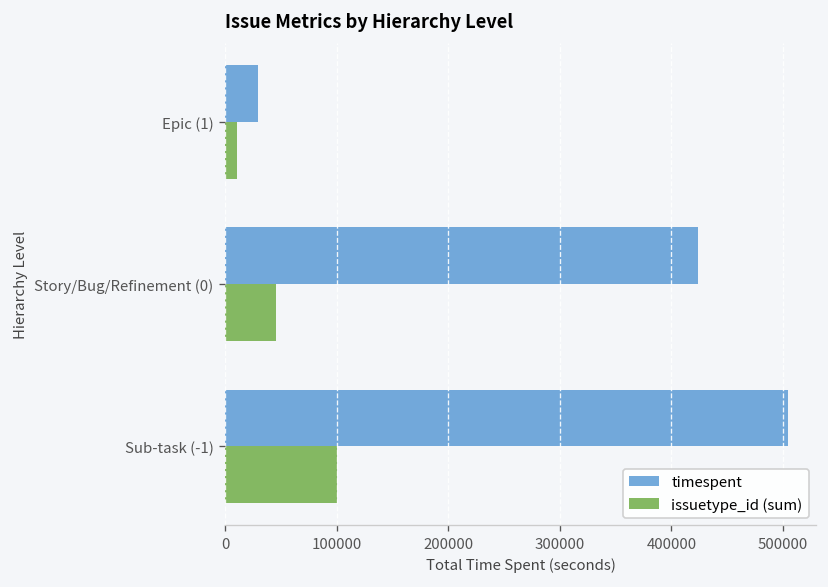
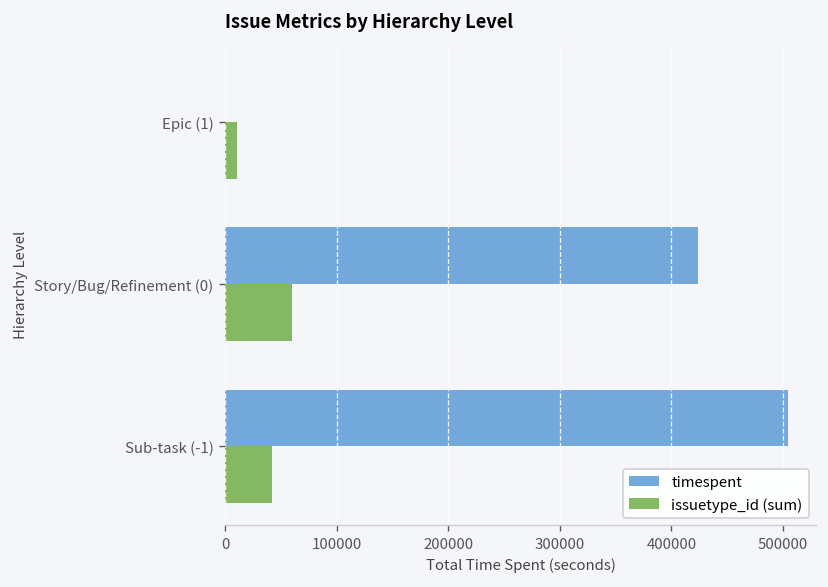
timespent, Epic (1): 30000 -> 0
issuetype_id (sum), Story/Bug/Refinement (0): 50000 -> 60000
issuetype_id (sum), Sub-task (-1): 100000 -> 40000
